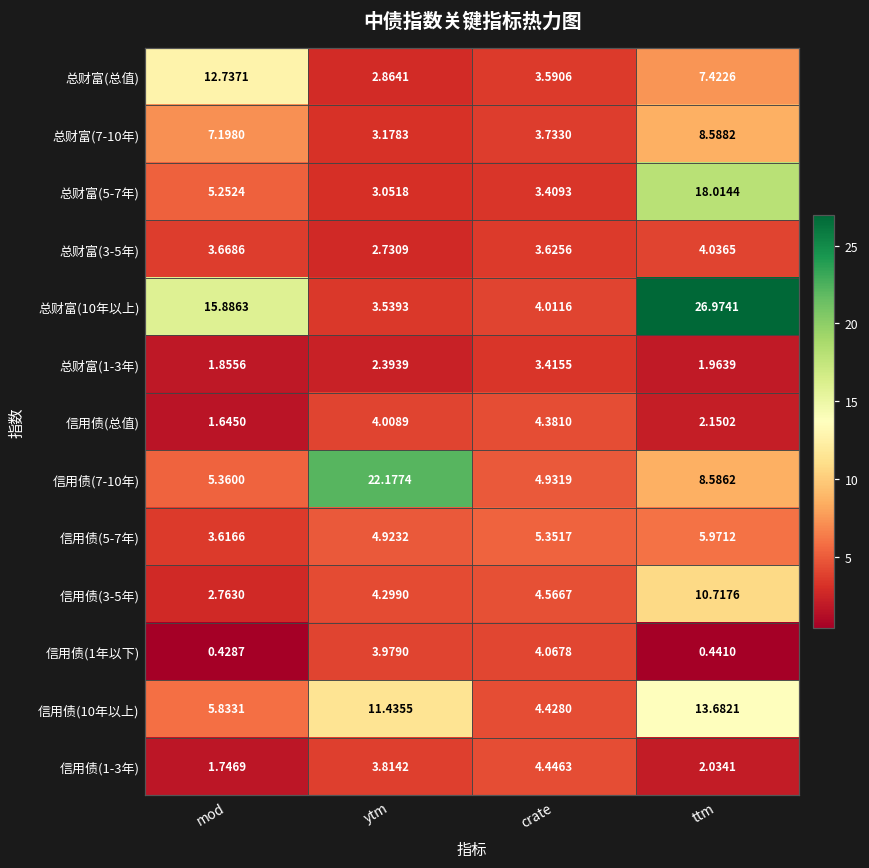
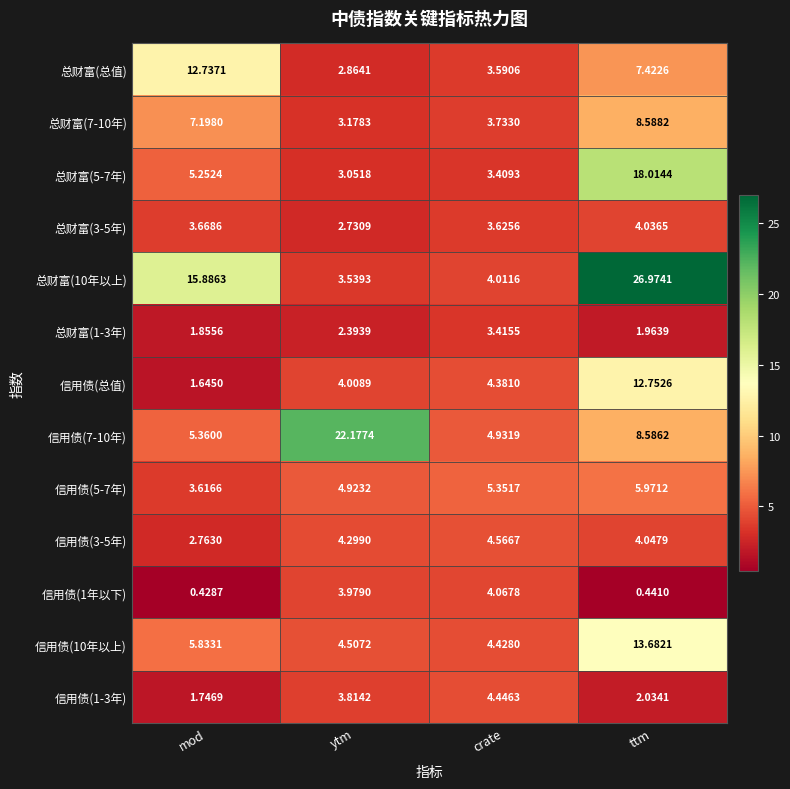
信用债(总值), ttm: 2.1502 -> 12.7526
信用债(3-5年), ttm: 10.7176 -> 4.0479
信用债(10年以上), ytm: 11.4355 -> 4.5072
